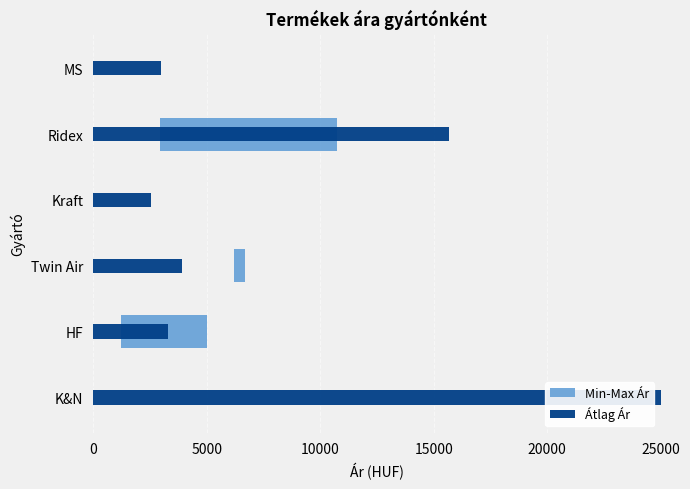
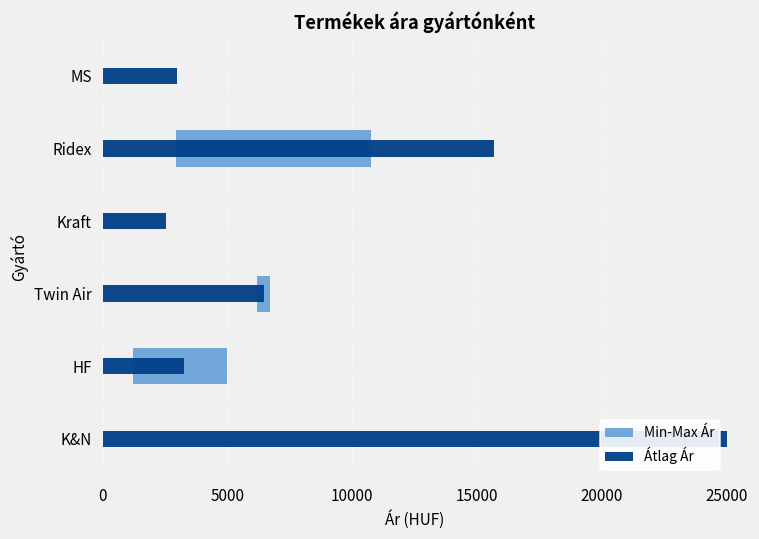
Átlag Ár, Twin Air: 3900 -> 6500
